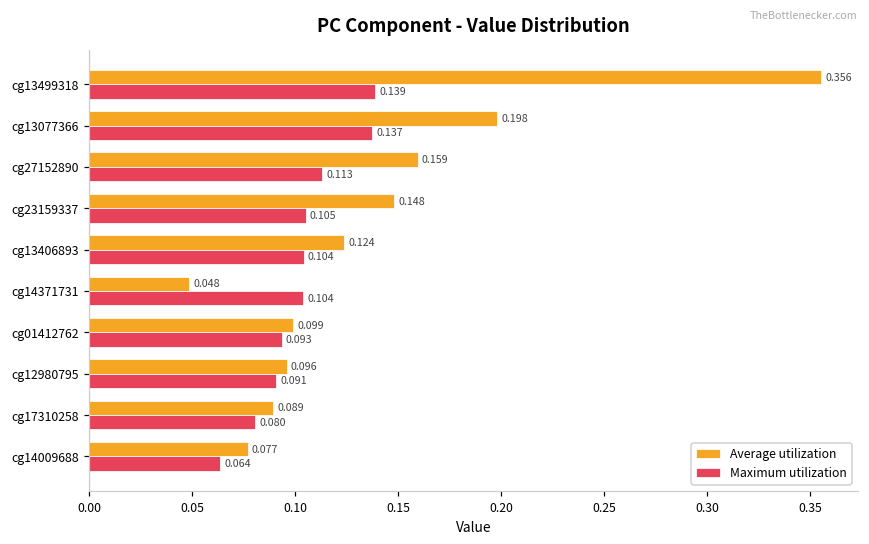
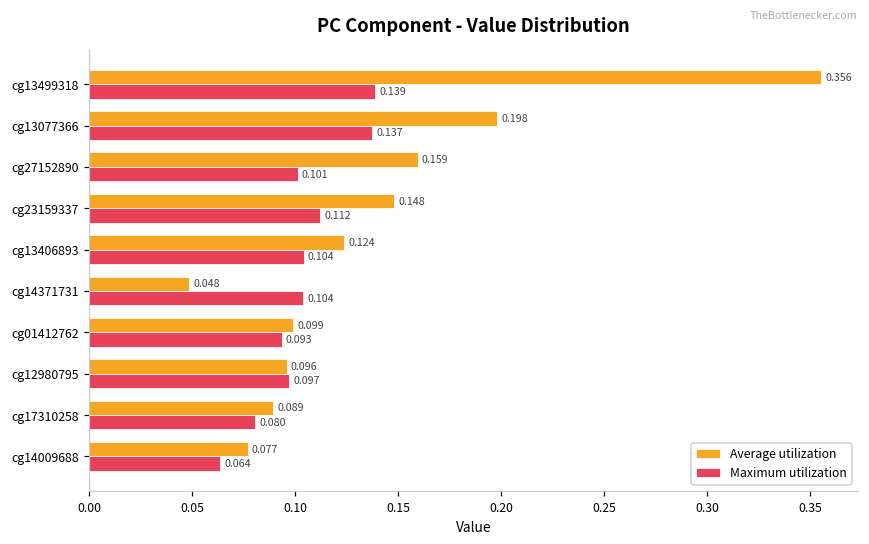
Maximum utilization, cg27152890: 0.113 -> 0.101
Maximum utilization, cg23159337: 0.105 -> 0.112
Maximum utilization, cg12980795: 0.091 -> 0.097
